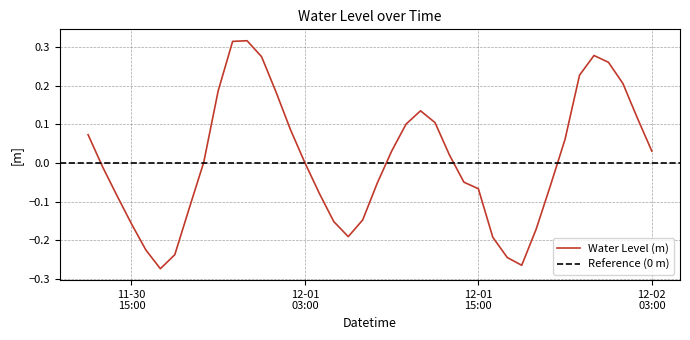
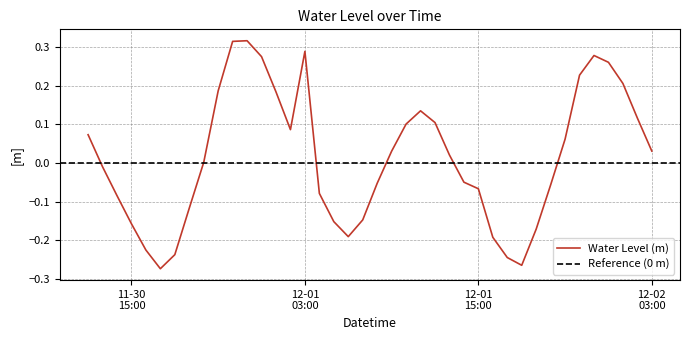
12-01 03:00: 0.00 -> 0.29
